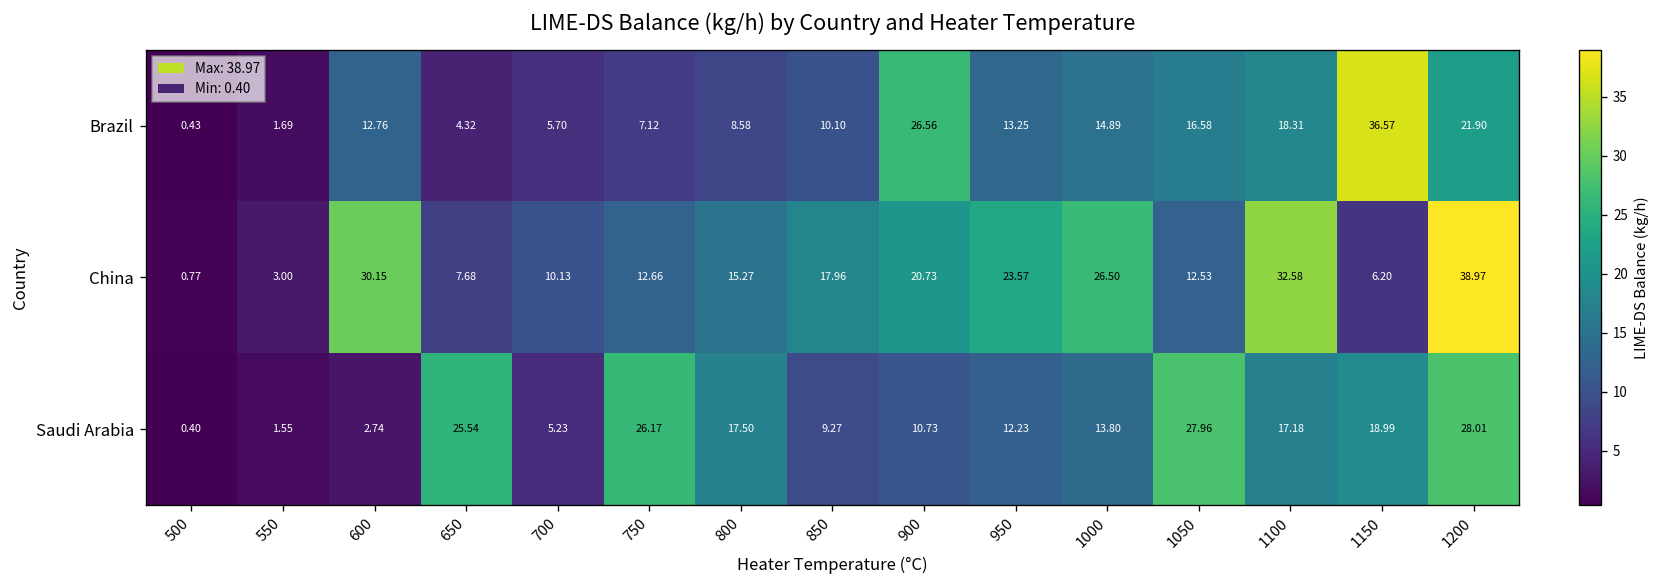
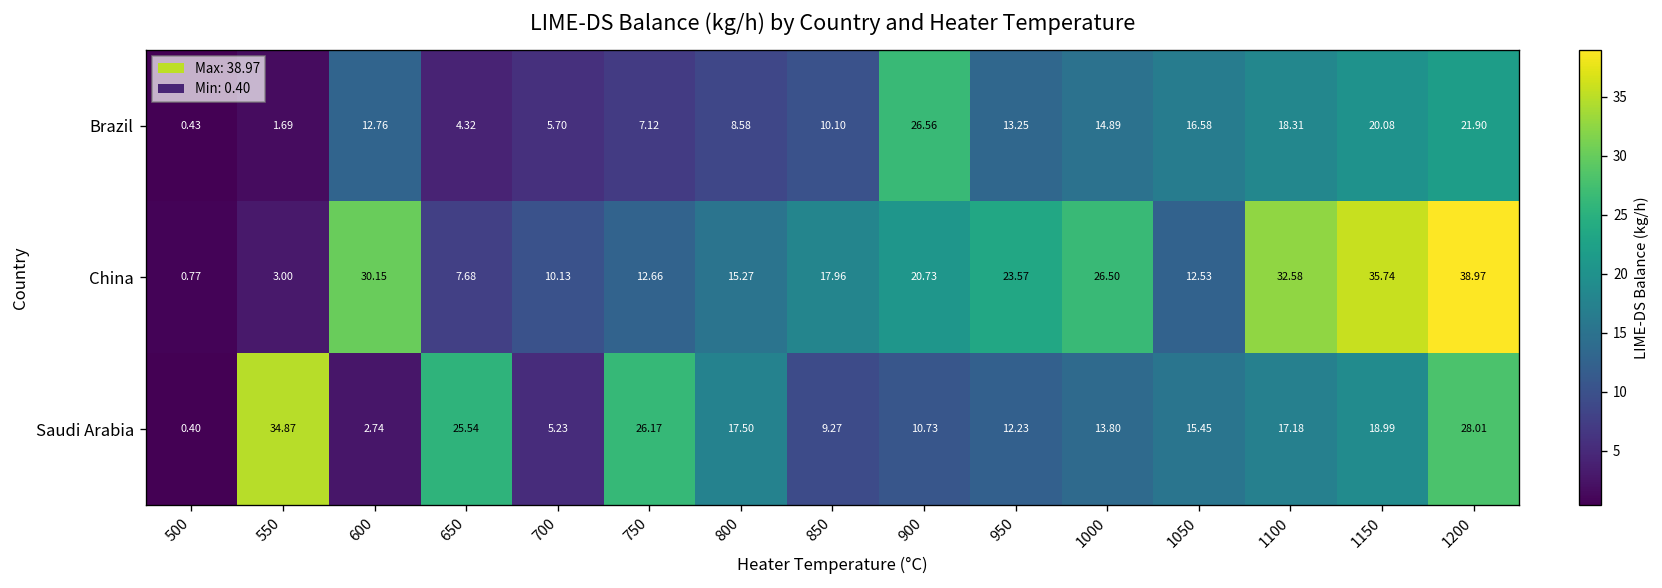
Brazil, 1150: 36.57 -> 20.08
China, 1150: 6.20 -> 35.74
Saudi Arabia, 550: 1.55 -> 34.87
Saudi Arabia, 1050: 27.96 -> 15.45
